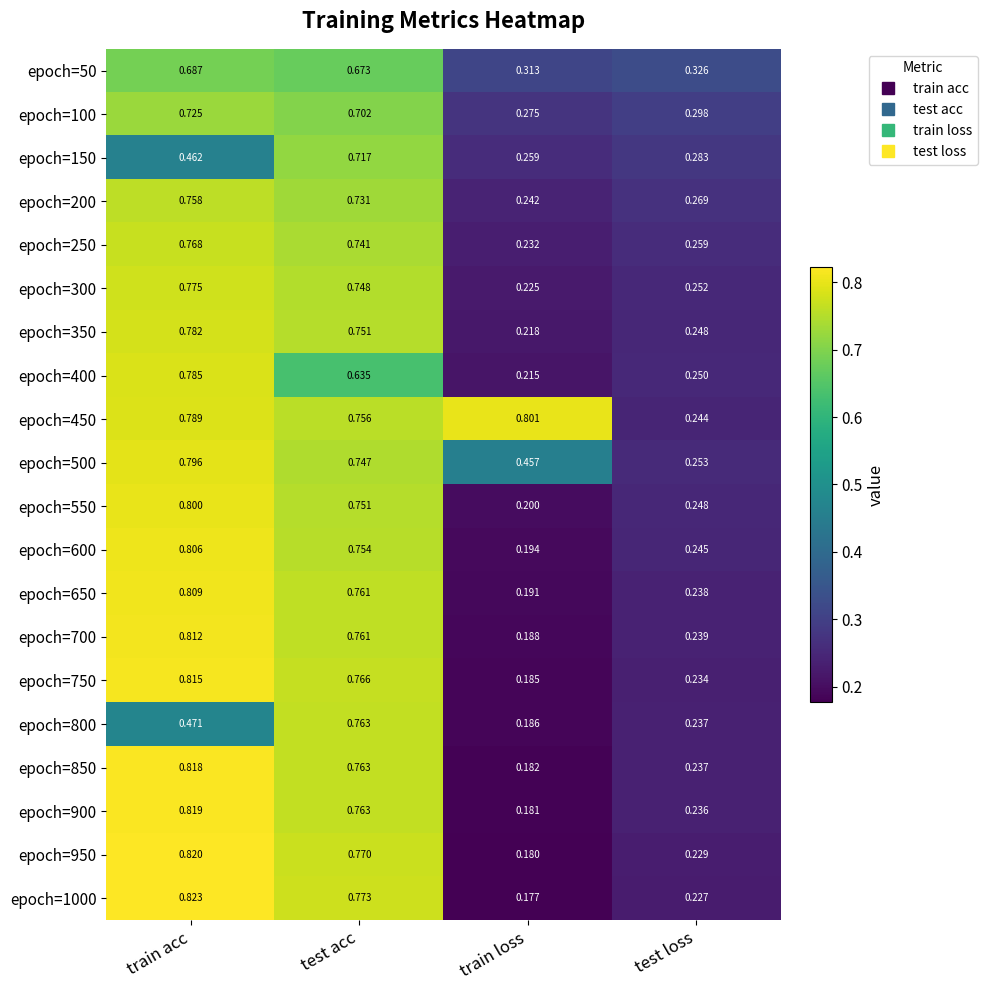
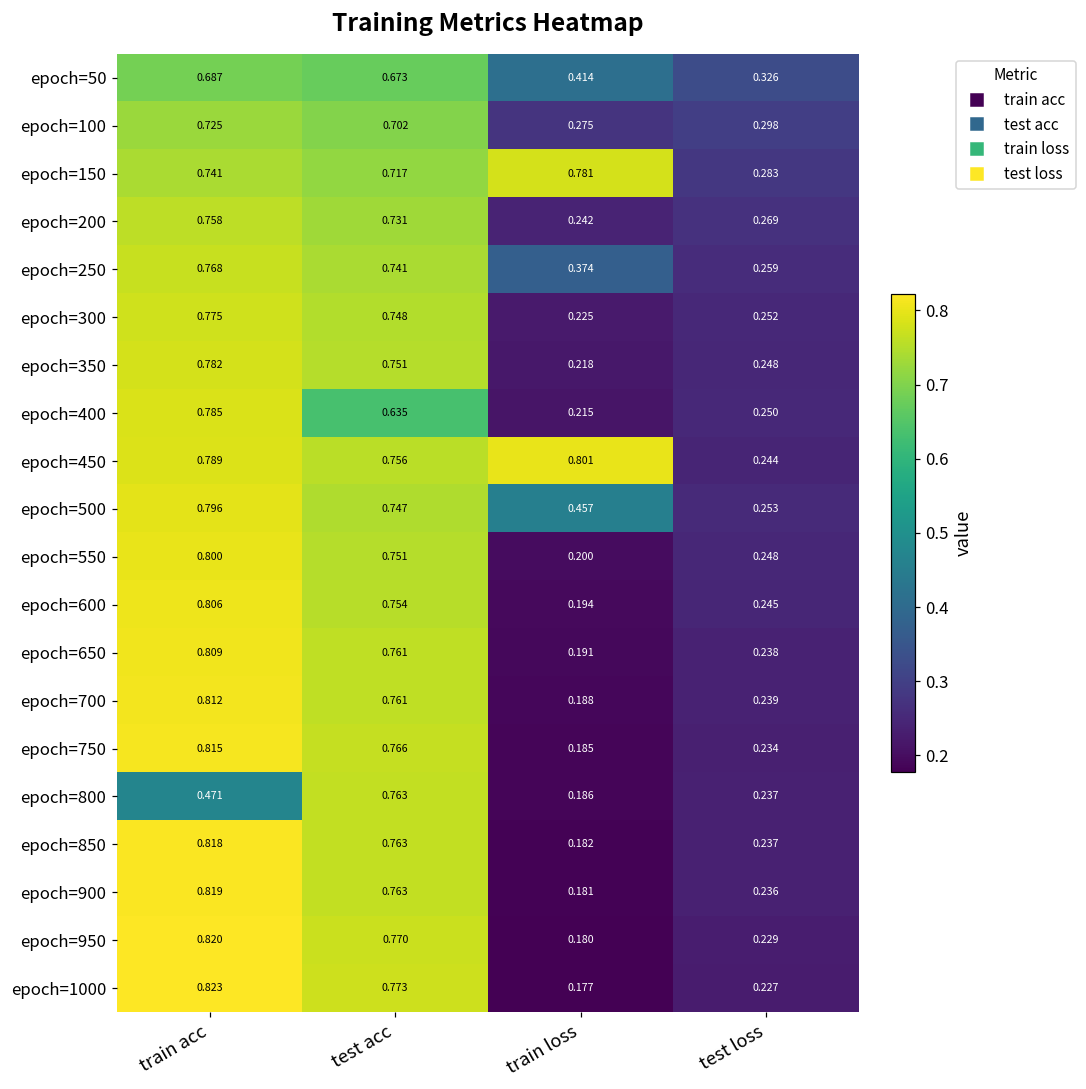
epoch=50, train loss: 0.313 -> 0.414
epoch=150, train acc: 0.462 -> 0.741
epoch=150, train loss: 0.259 -> 0.781
epoch=250, train loss: 0.232 -> 0.374
